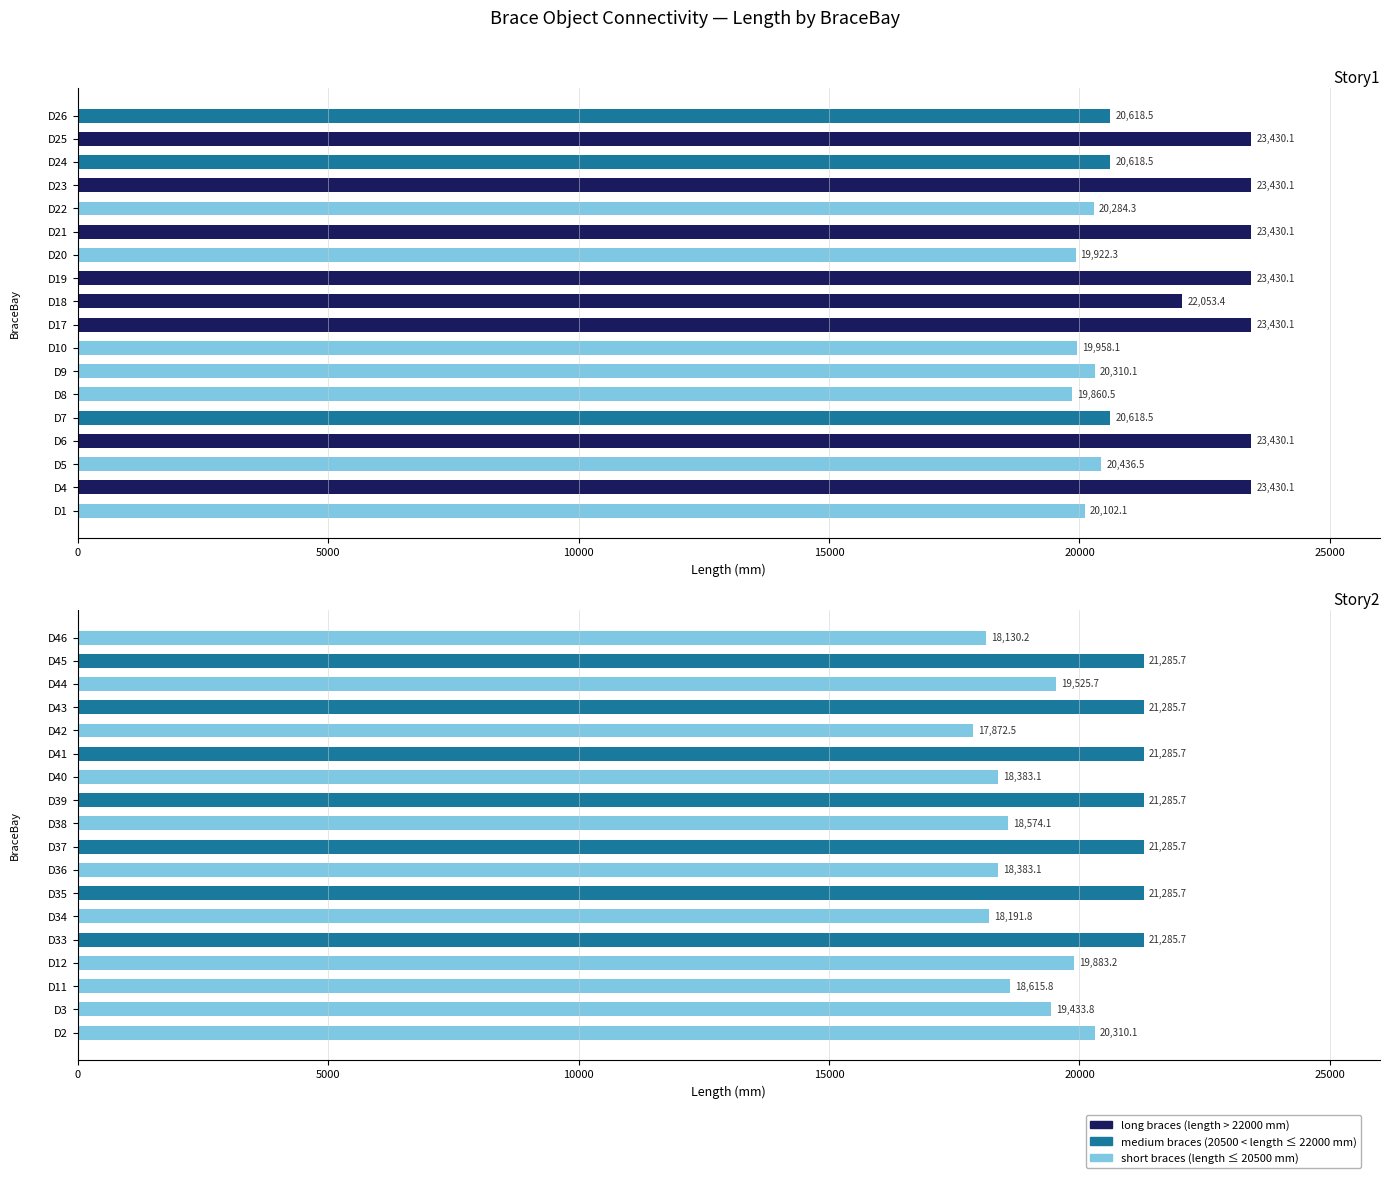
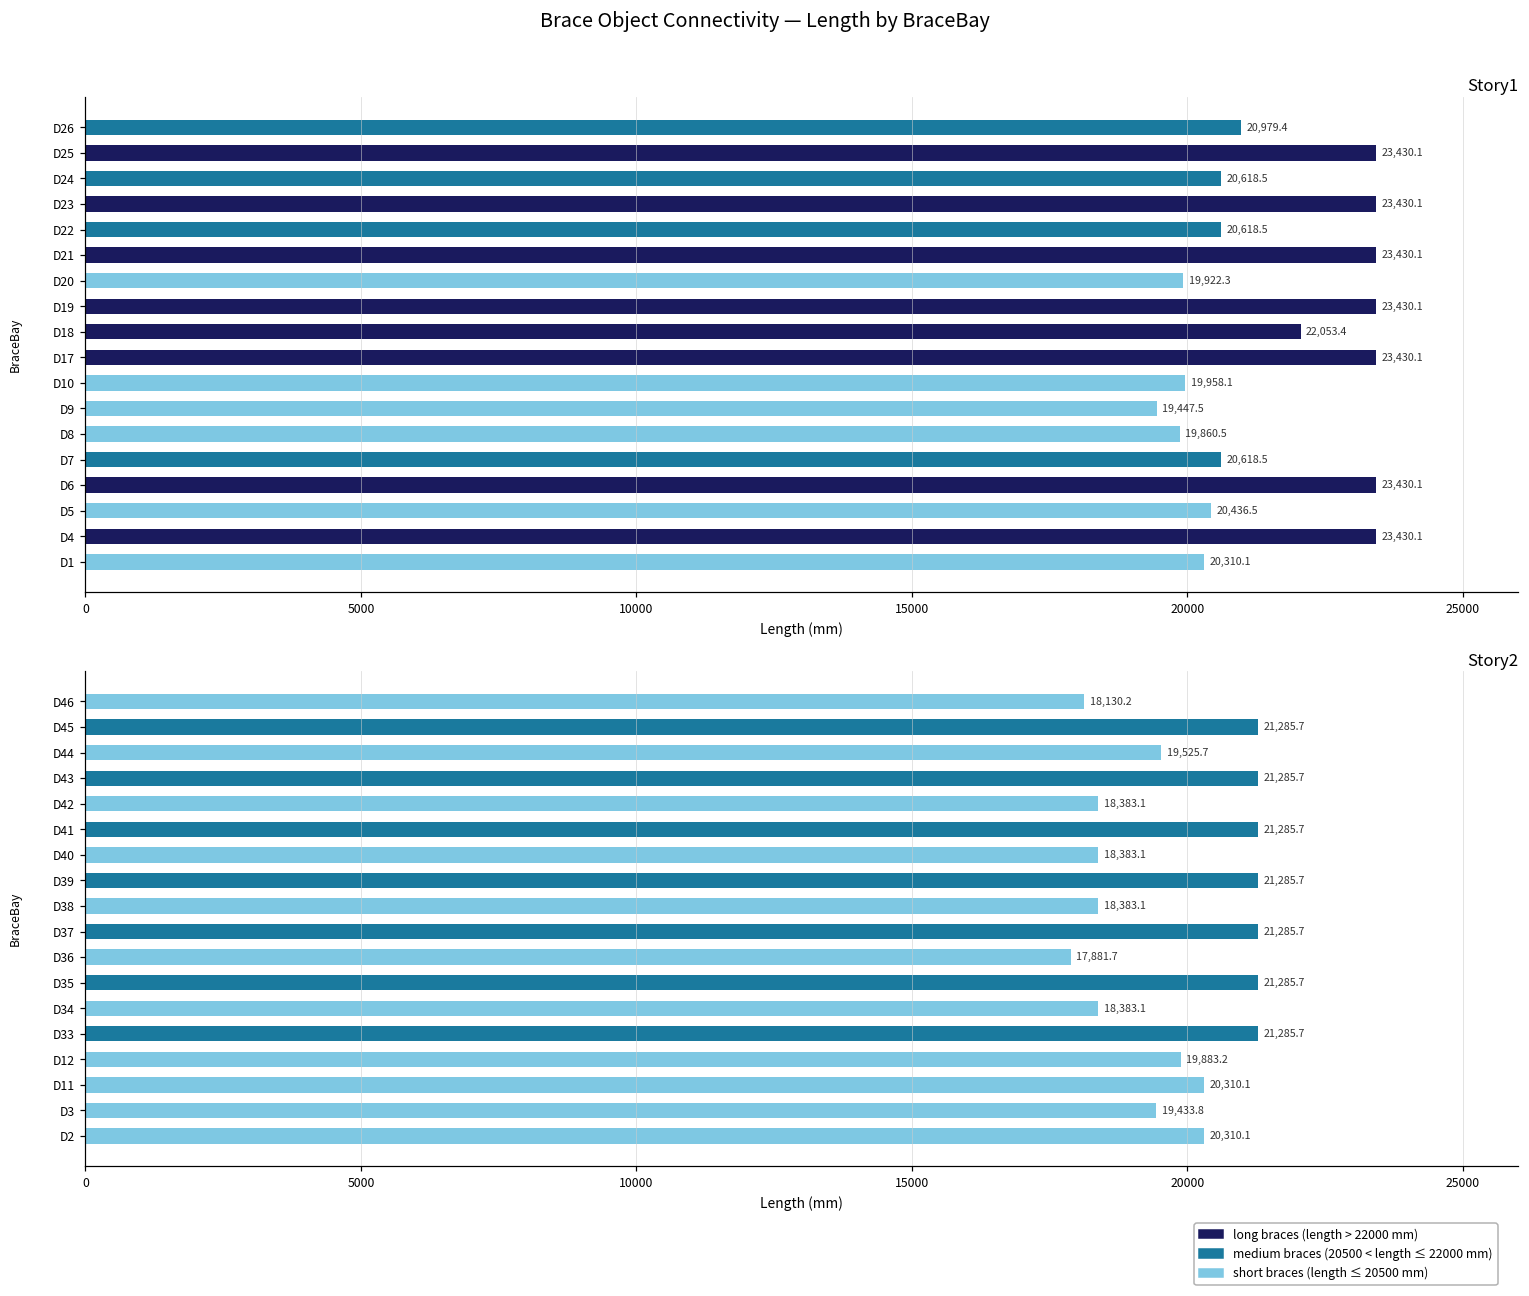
Story1, D26: 20,618.5 -> 20,979.4
Story1, D22: 20,284.3 -> 20,618.5
Story1, D9: 20,310.1 -> 19,447.5
Story1, D1: 20,102.1 -> 20,310.1
Story2, D42: 17,872.5 -> 18,383.1
Story2, D38: 18,574.1 -> 18,383.1
Story2, D36: 18,383.1 -> 17,881.7
Story2, D34: 18,191.8 -> 18,383.1
Story2, D11: 18,615.8 -> 20,310.1
